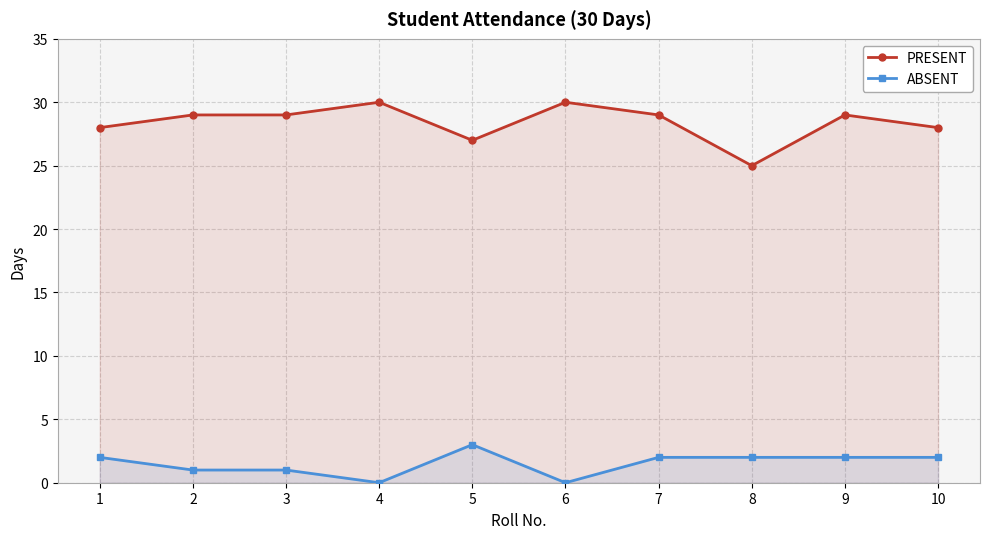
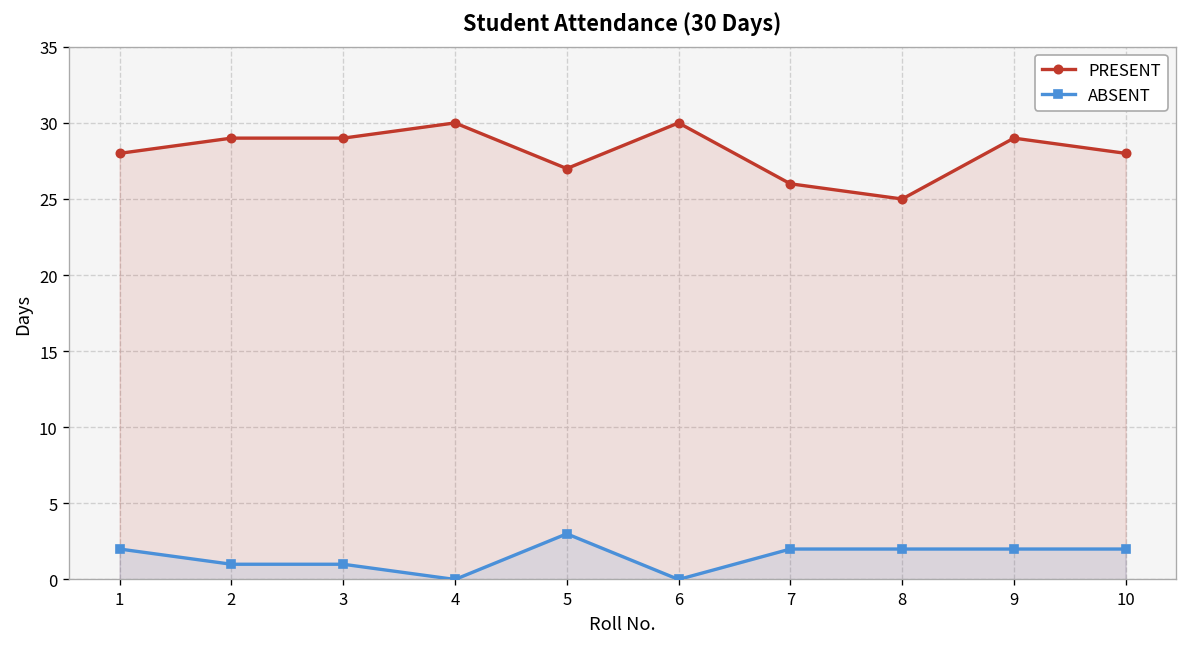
PRESENT, 7: 29 -> 26
